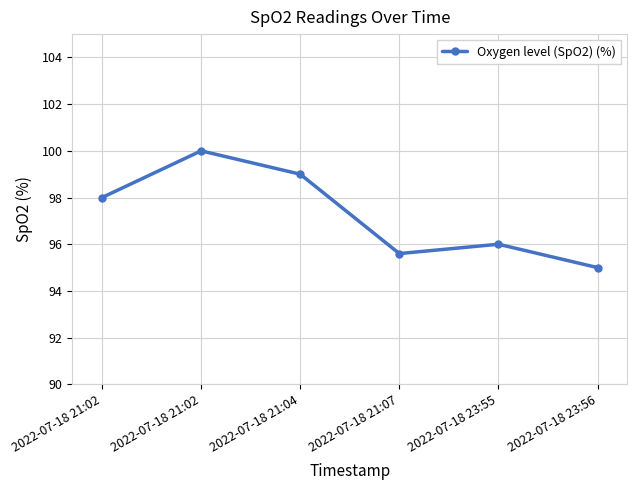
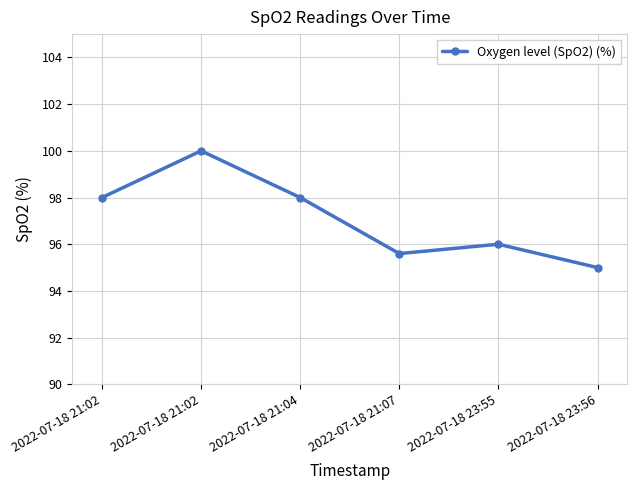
2022-07-18 21:04: 99 -> 98
